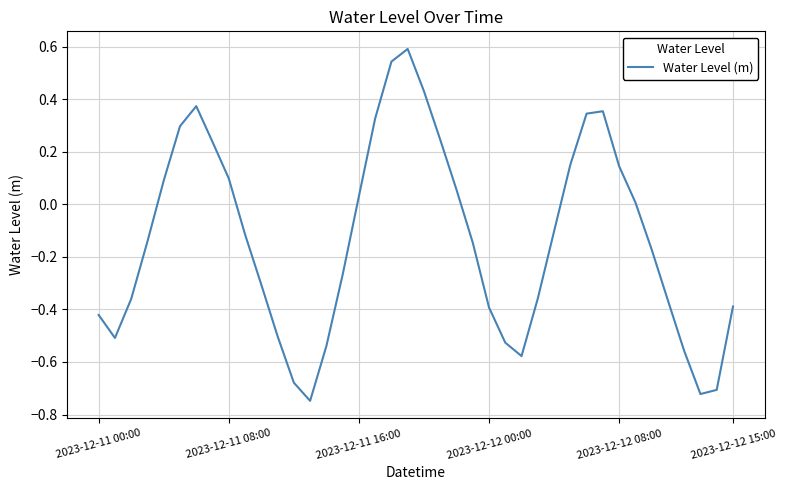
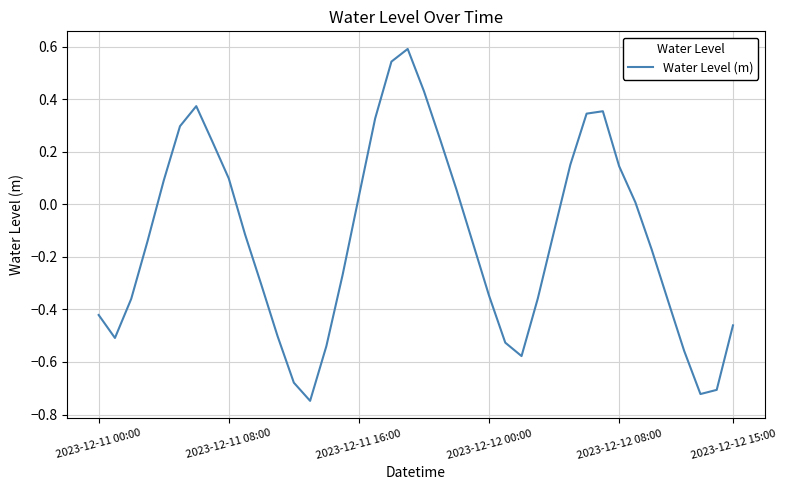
2023-12-12 00:00: -0.39 -> -0.35
2023-12-12 15:00: -0.39 -> -0.46
